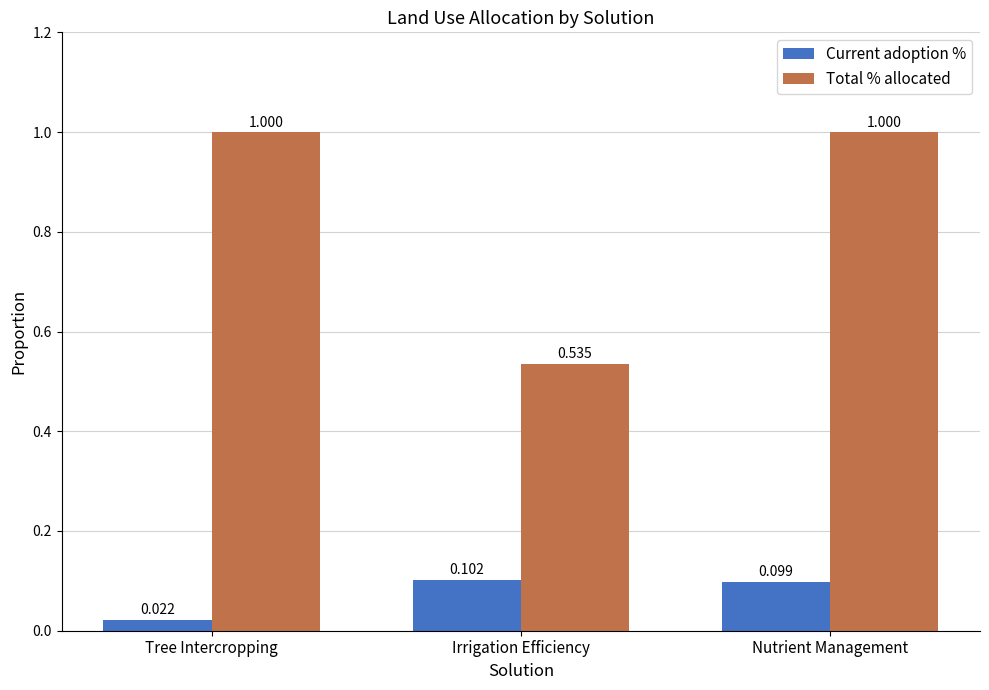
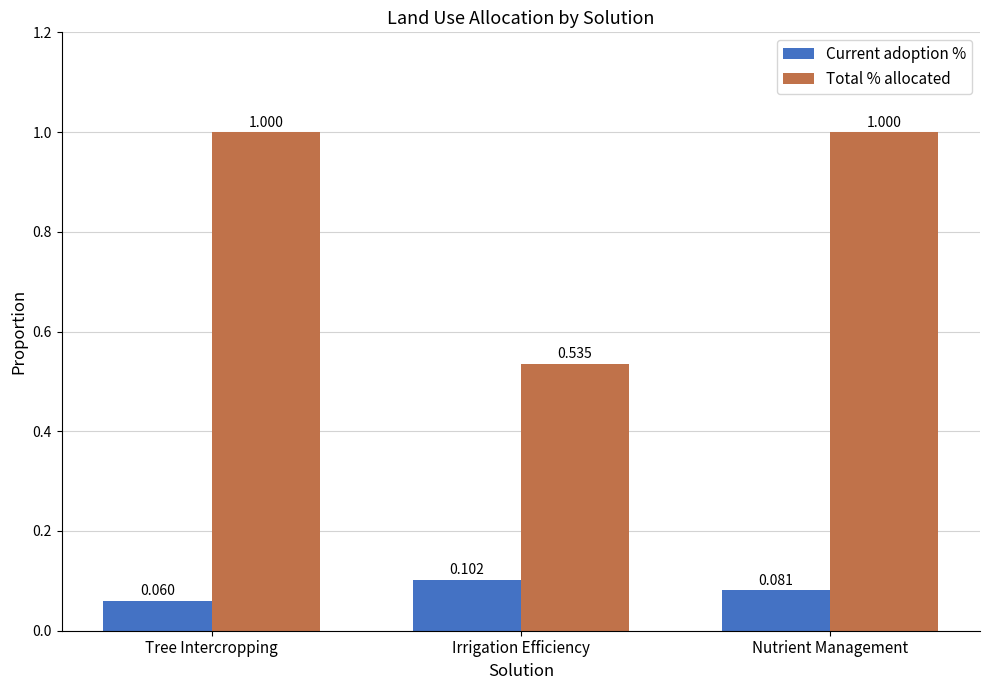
Current adoption %, Tree Intercropping: 0.022 -> 0.060
Current adoption %, Nutrient Management: 0.099 -> 0.081
